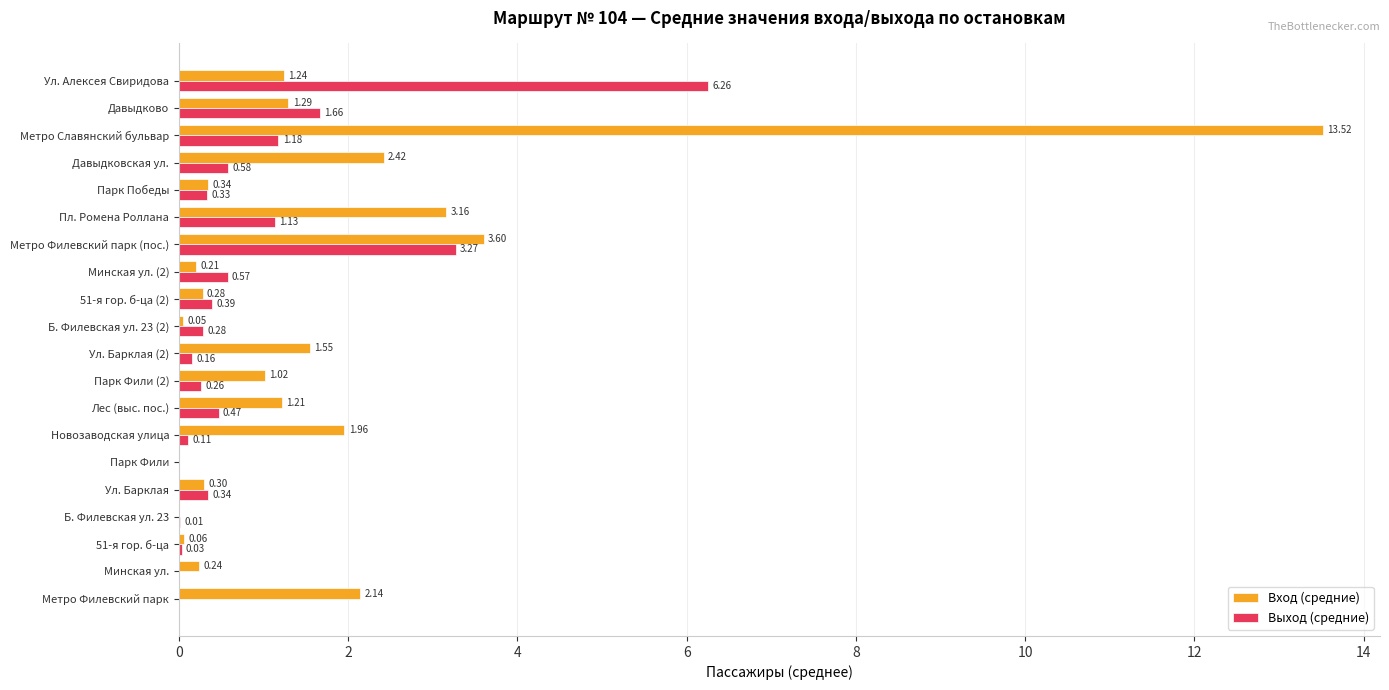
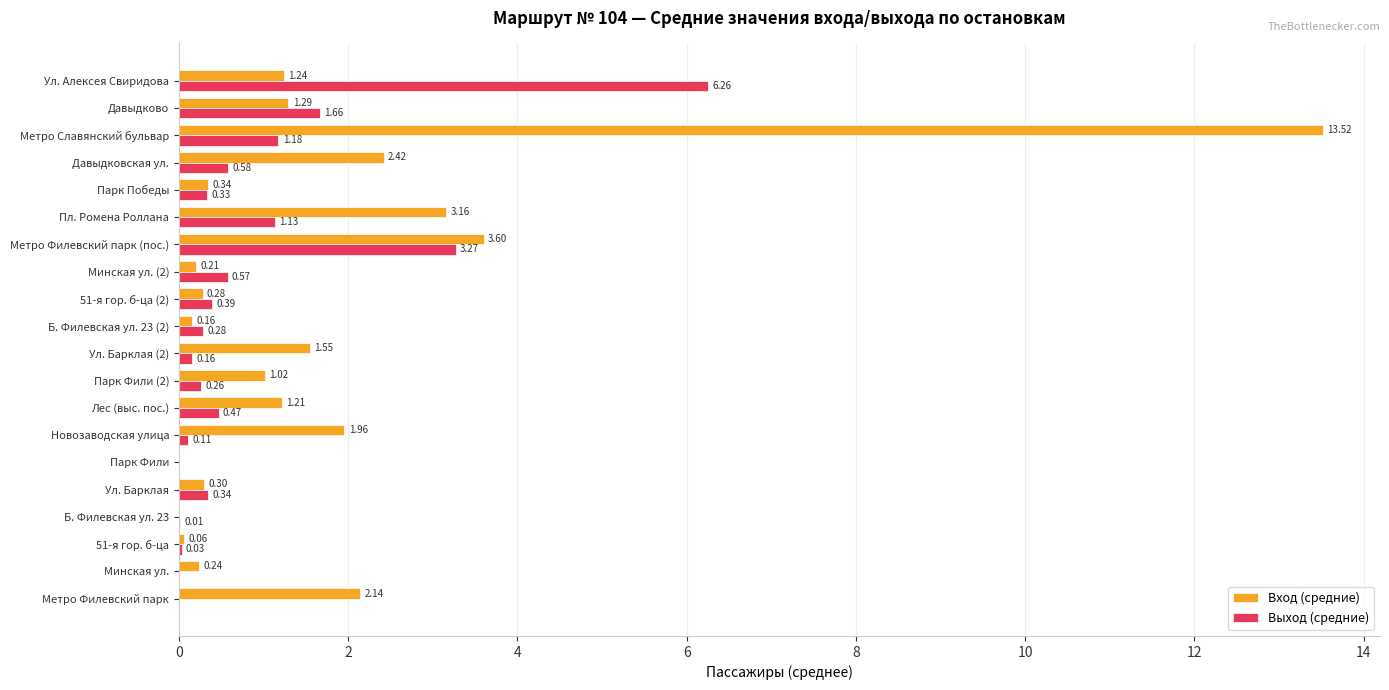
Вход (средние), Б. Филевская ул. 23 (2): 0.05 -> 0.16
